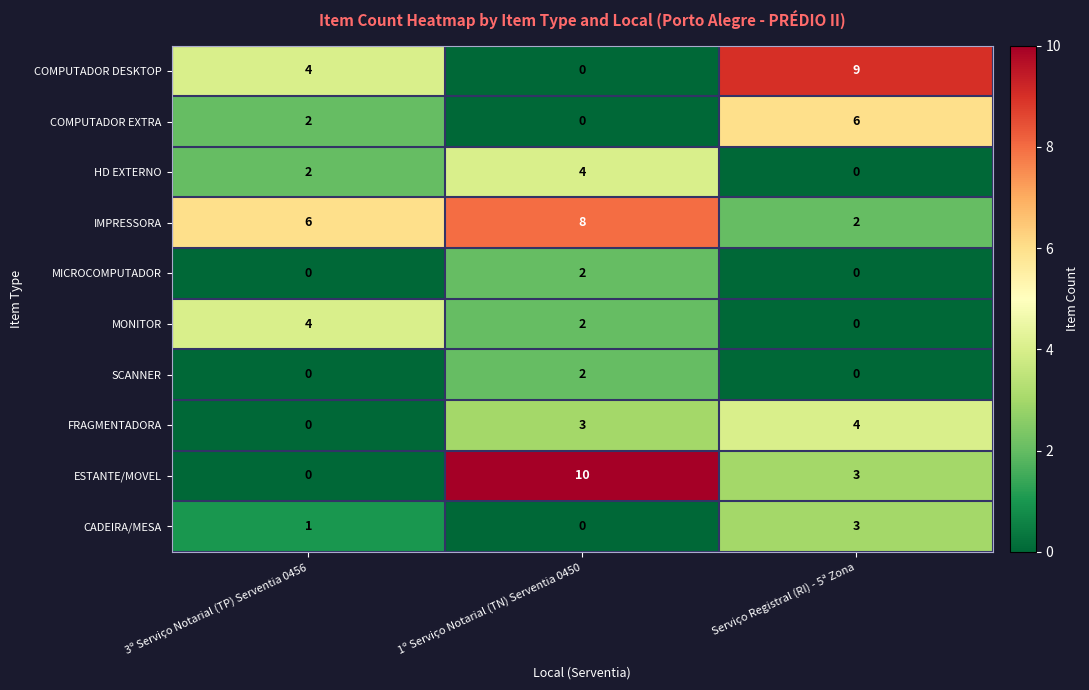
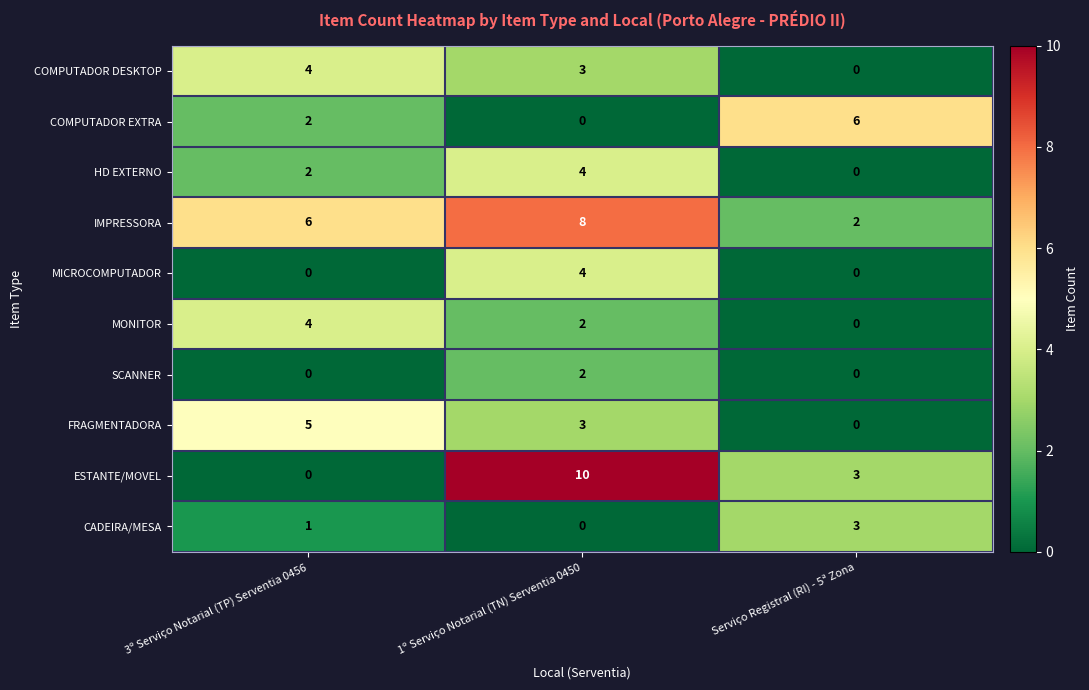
COMPUTADOR DESKTOP, 1º Serviço Notarial (TN) Serventia 0450: 0 -> 3
COMPUTADOR DESKTOP, Serviço Registral (RI) - 5ª Zona: 9 -> 0
MICROCOMPUTADOR, 1º Serviço Notarial (TN) Serventia 0450: 2 -> 4
FRAGMENTADORA, 3º Serviço Notarial (TP) Serventia 0456: 0 -> 5
FRAGMENTADORA, Serviço Registral (RI) - 5ª Zona: 4 -> 0
